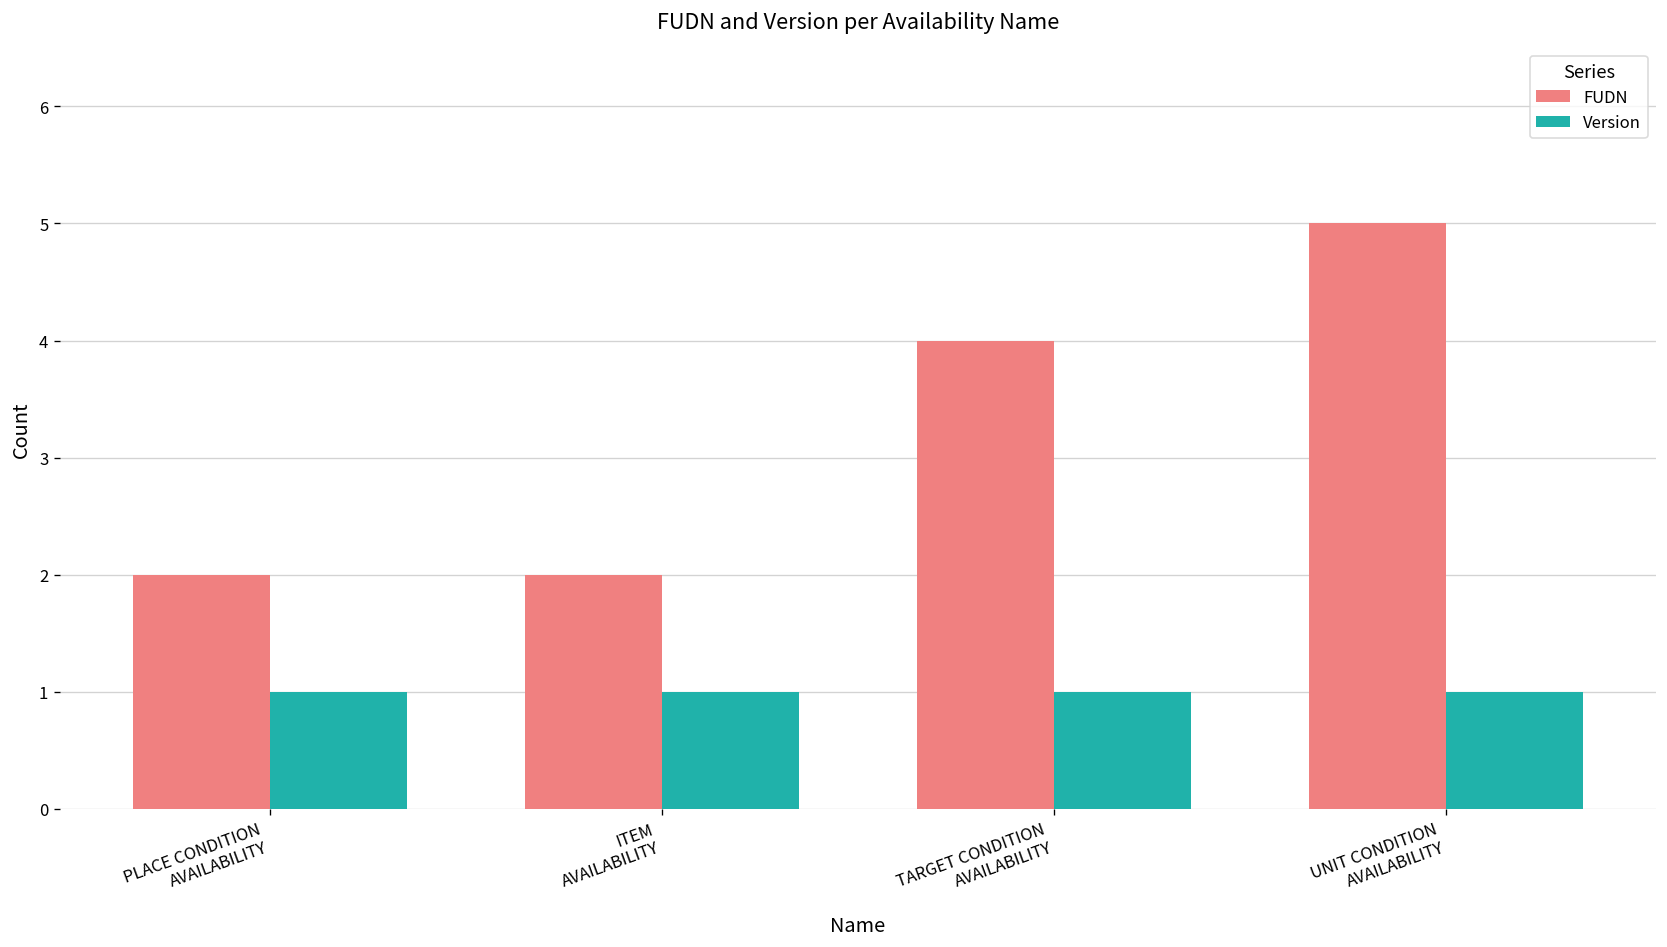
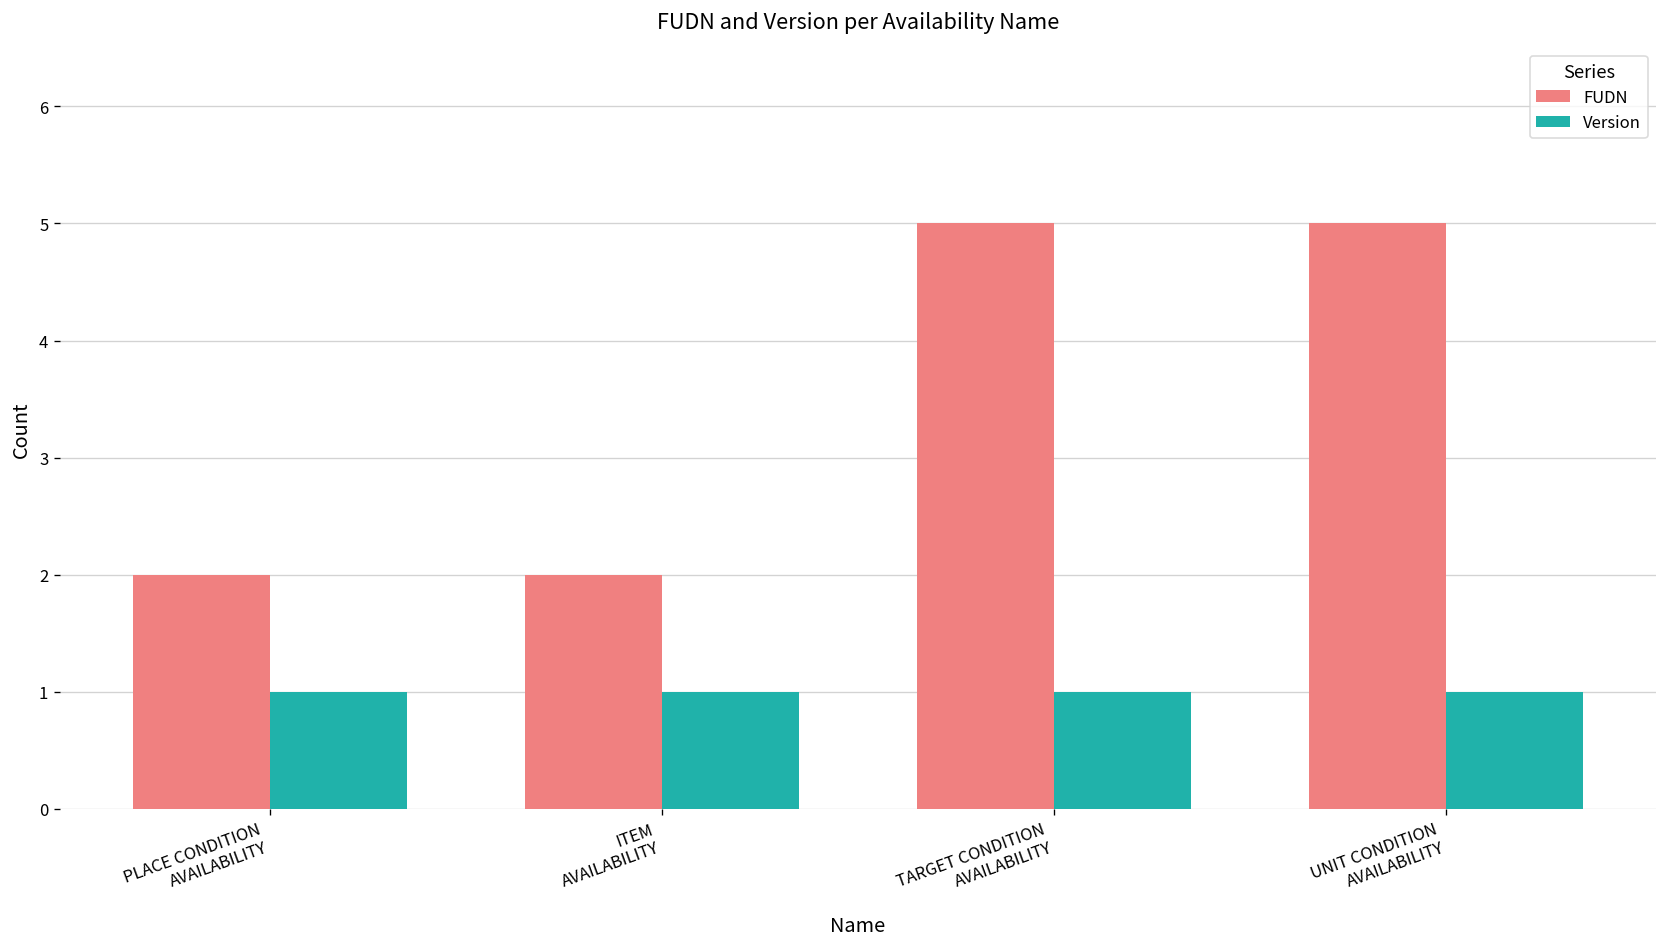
FUDN, TARGET CONDITION AVAILABILITY: 4 -> 5
